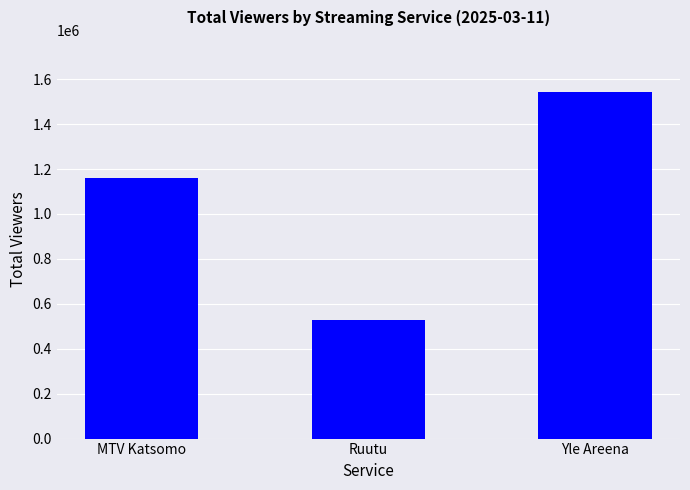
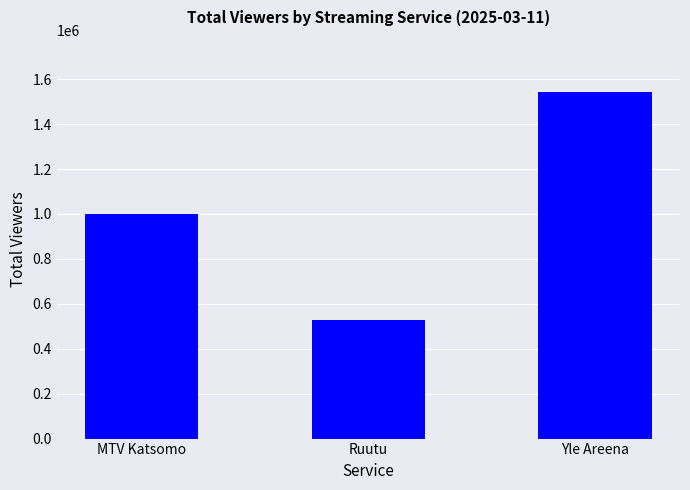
MTV Katsomo: 1160000 -> 1000000
